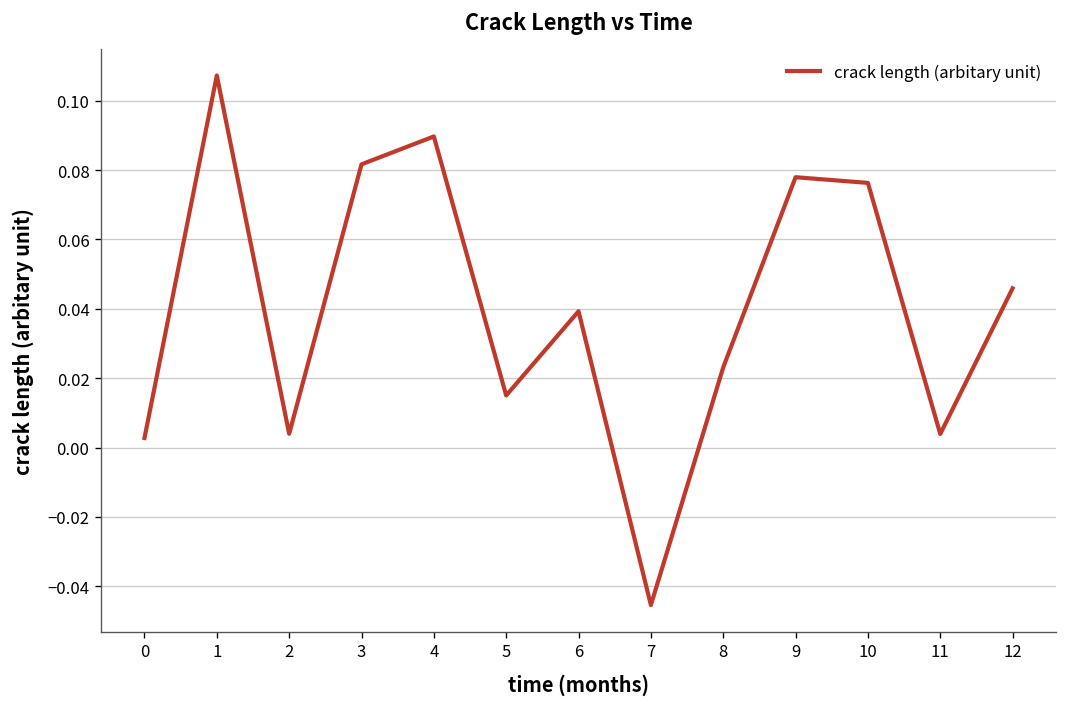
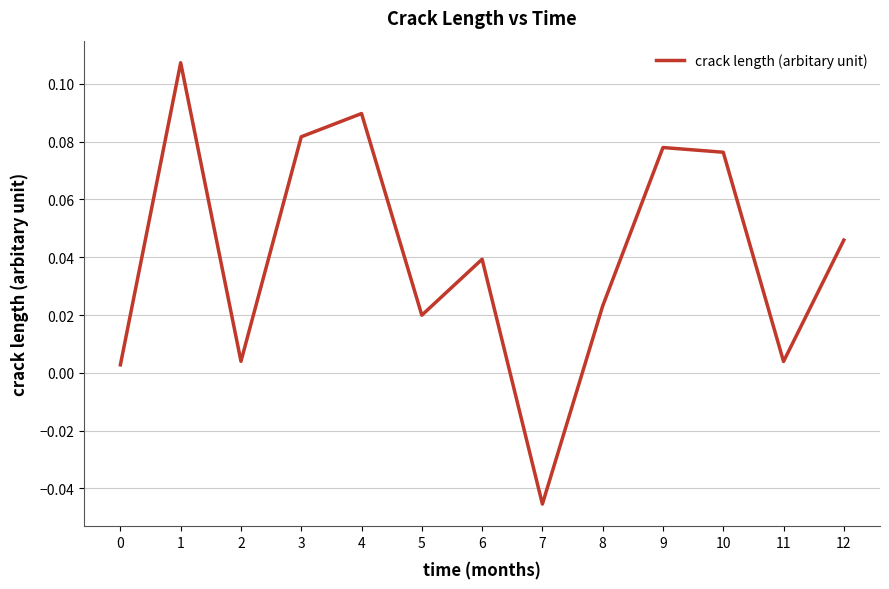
5: 0.015 -> 0.020
